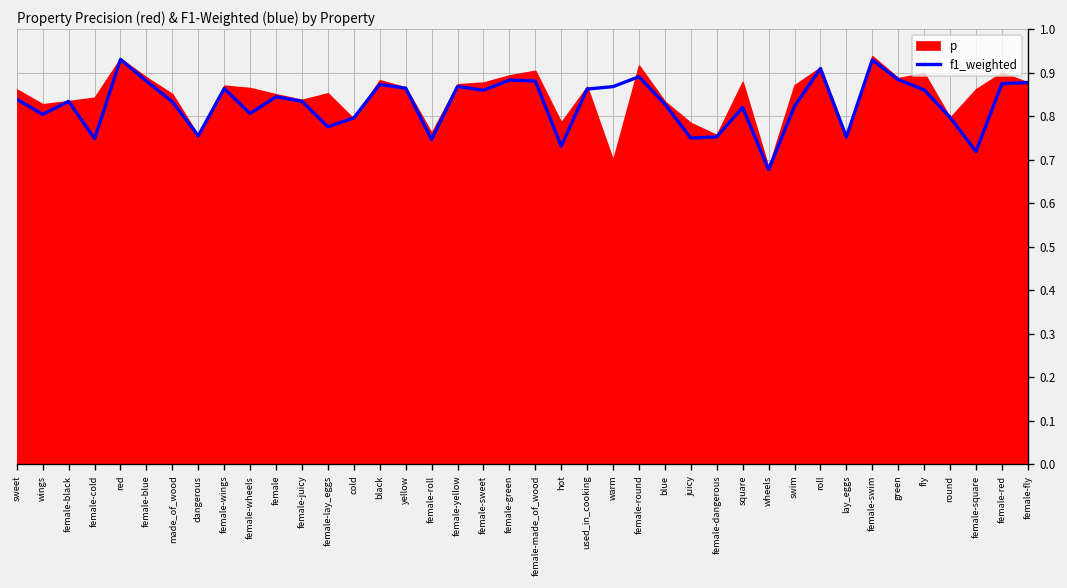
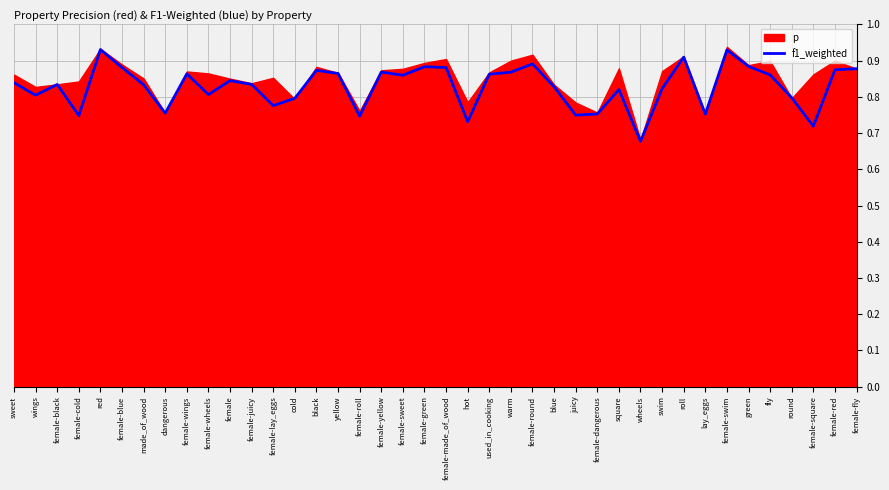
p, warm: 0.70 -> 0.90
